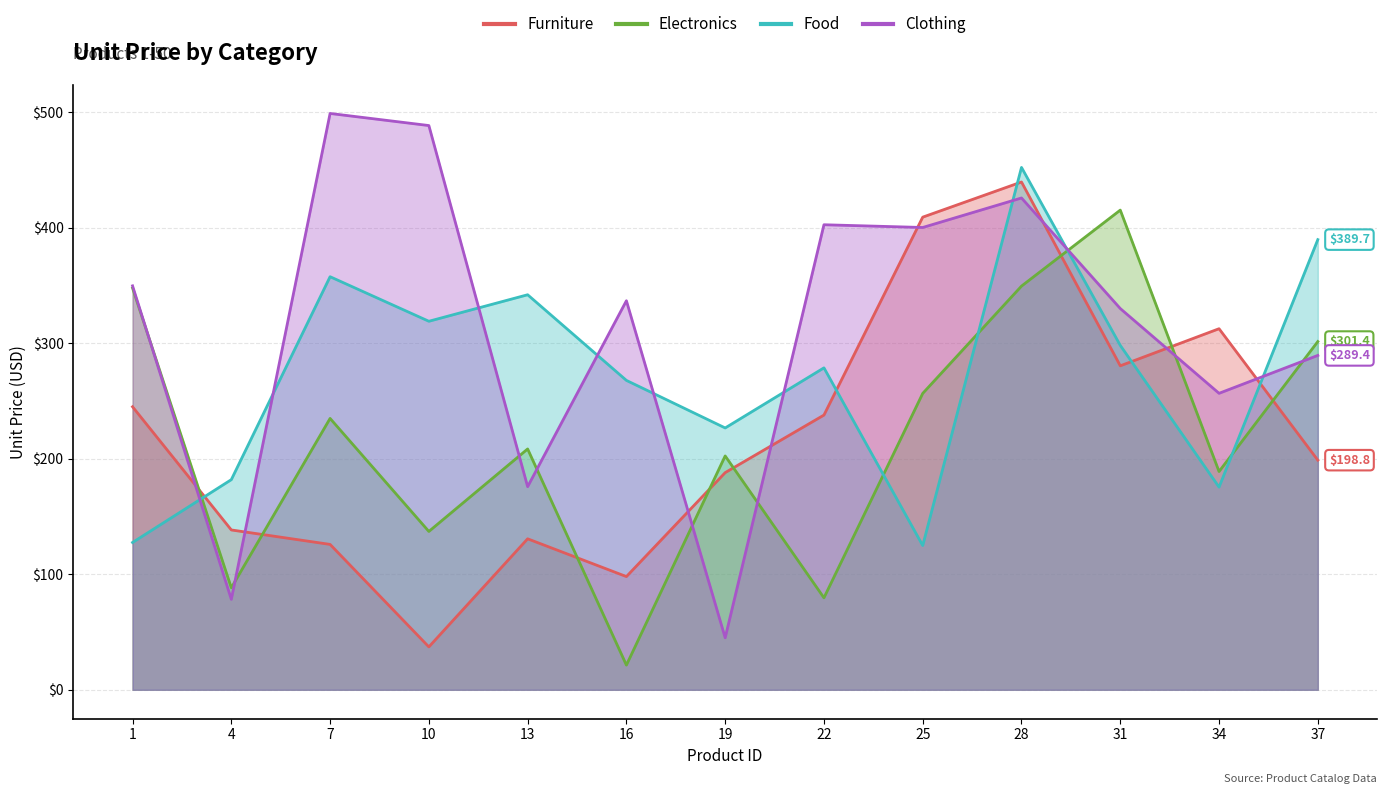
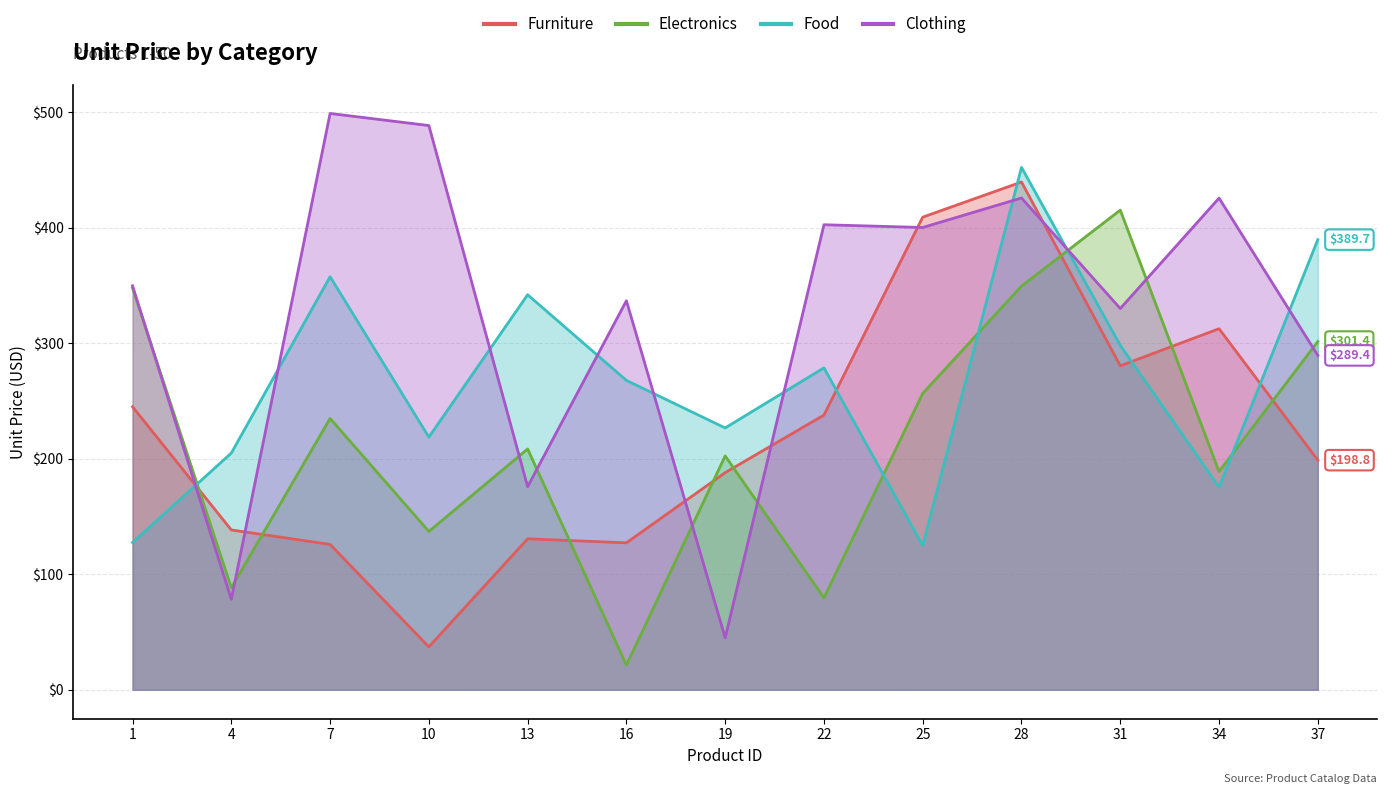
Food, 4: $182 -> $205
Food, 10: $319 -> $219
Furniture, 16: $98 -> $127
Clothing, 34: $257 -> $426
